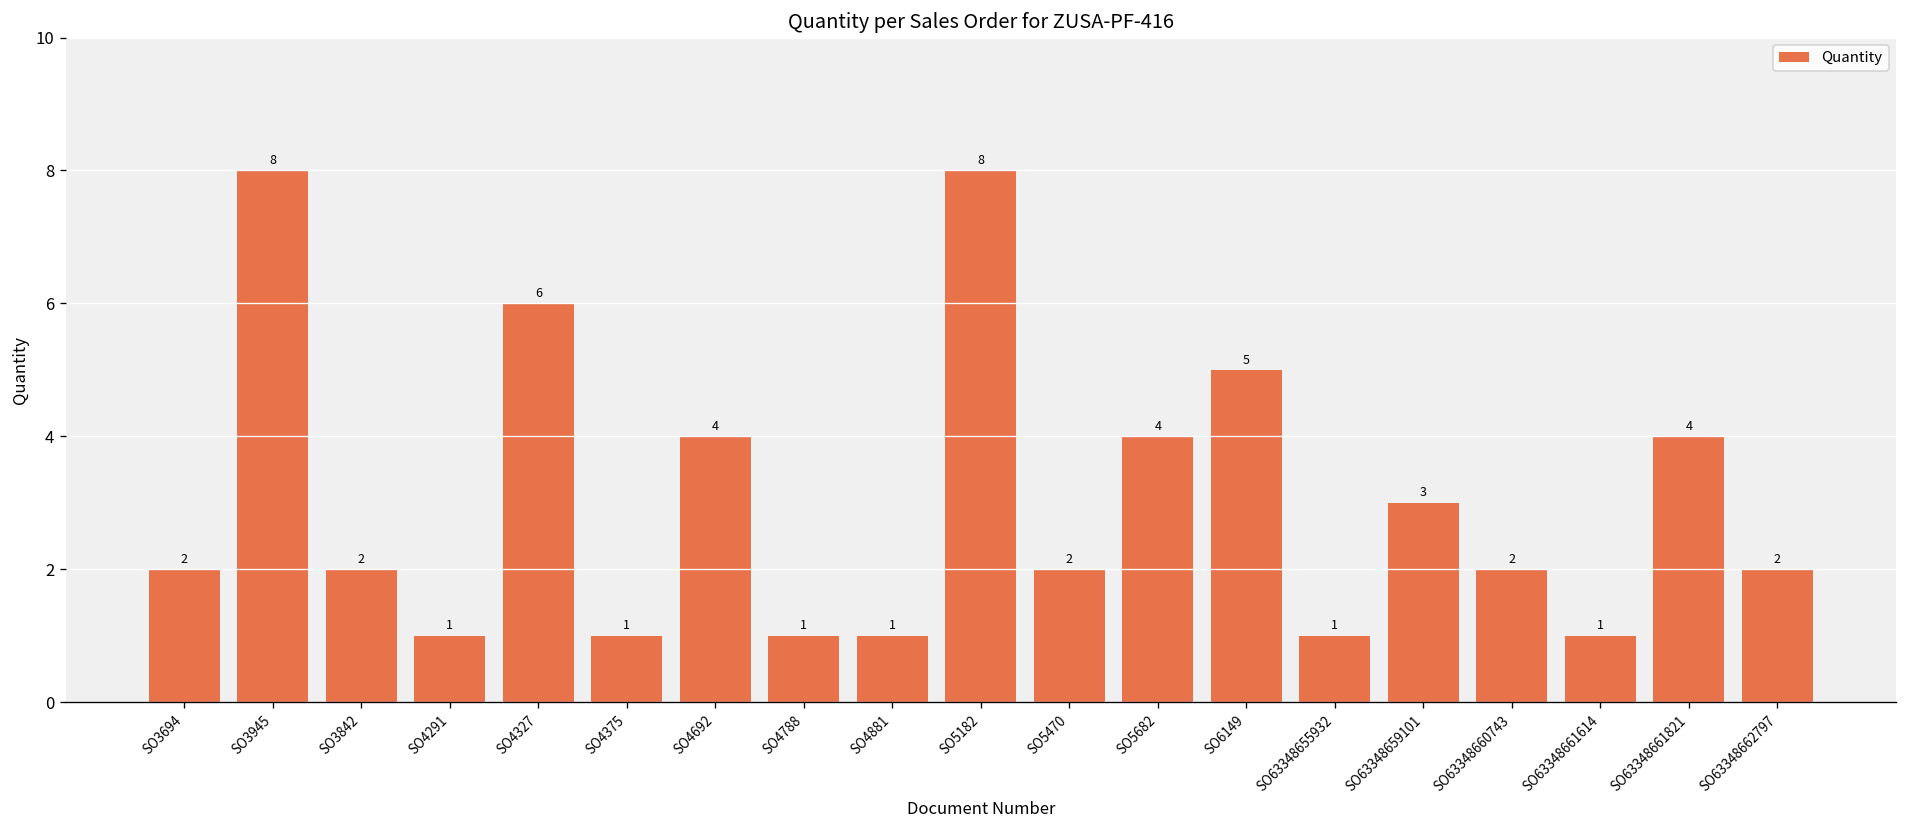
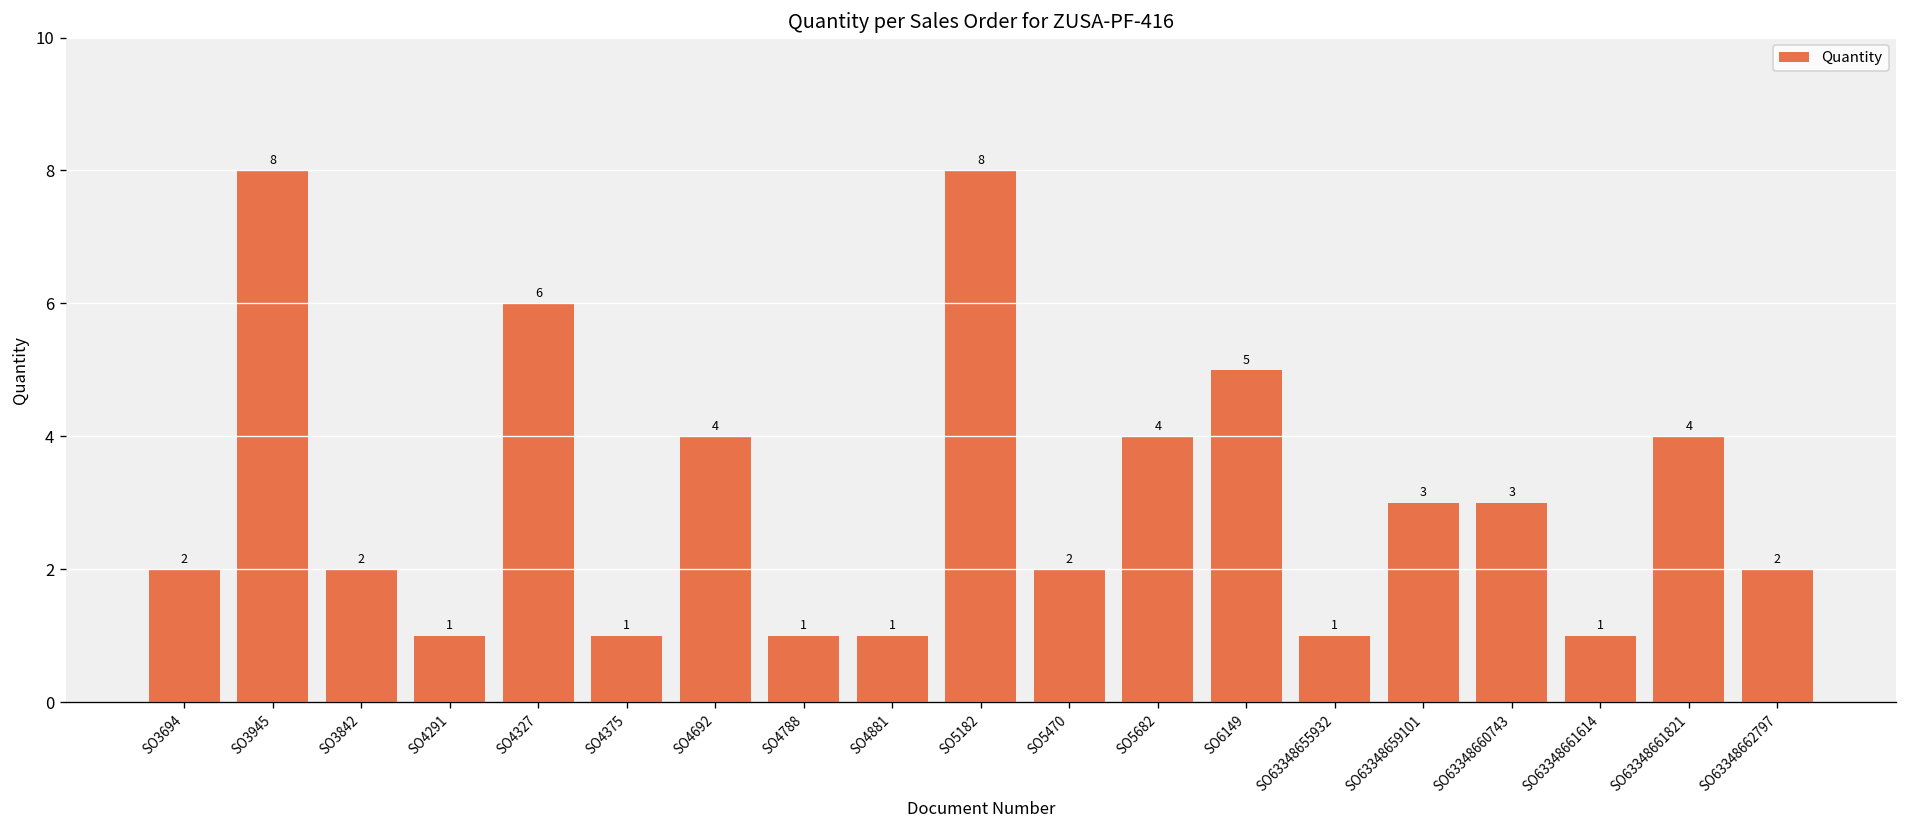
SO63348660743: 2 -> 3
